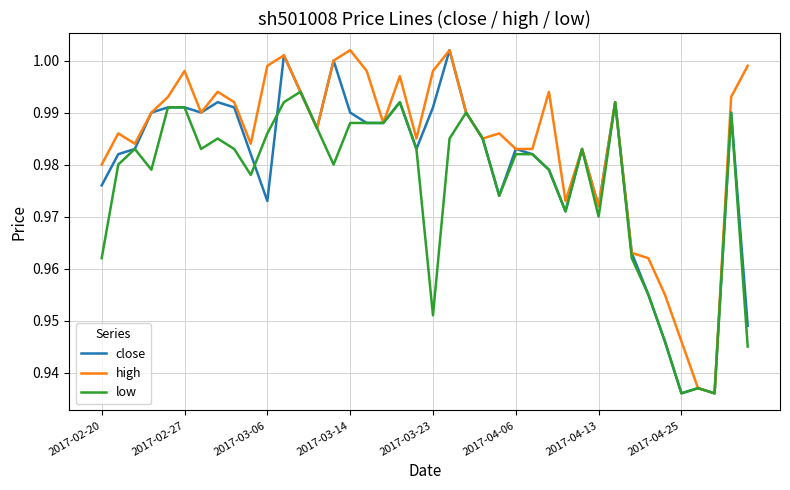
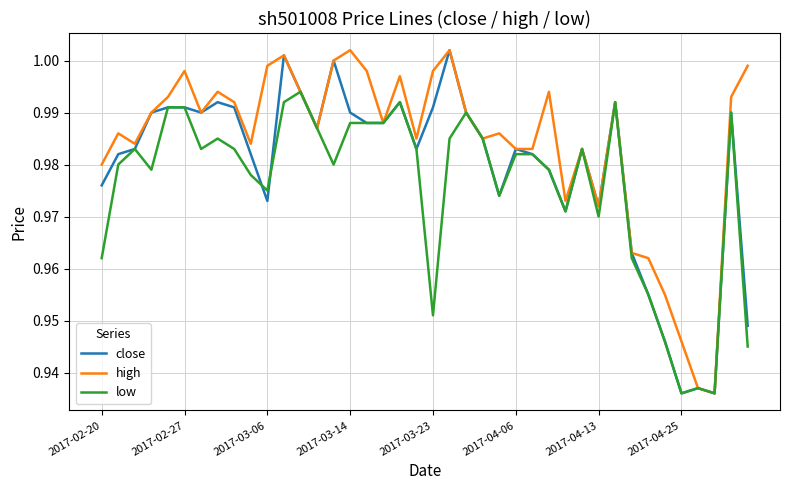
low, 2017-03-06: 0.986 -> 0.975
